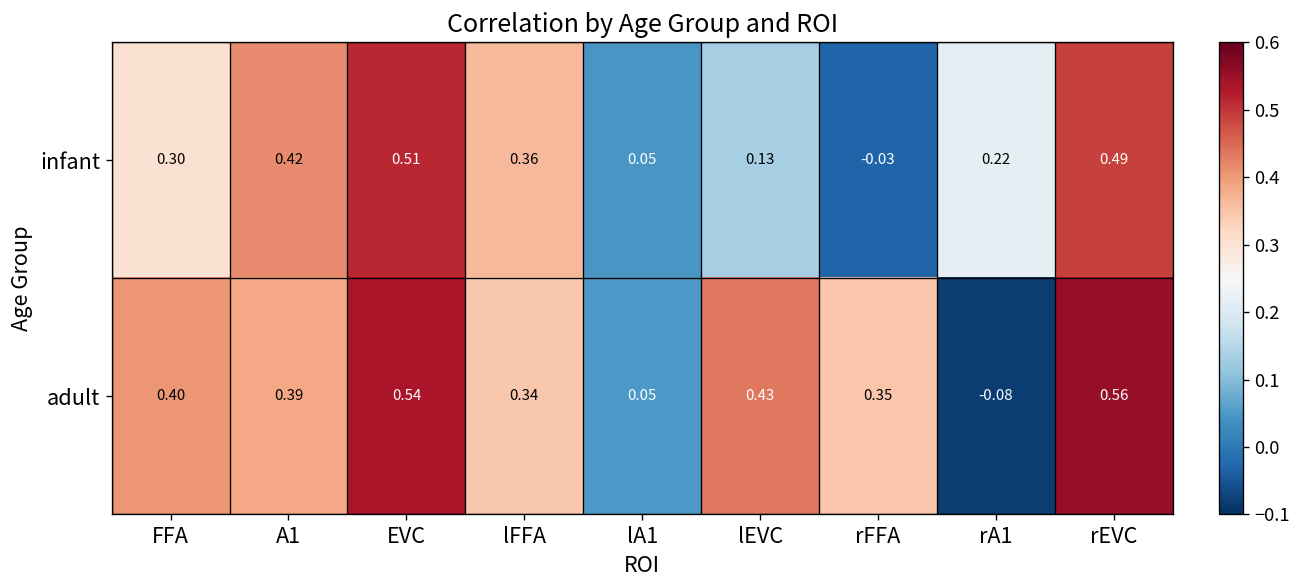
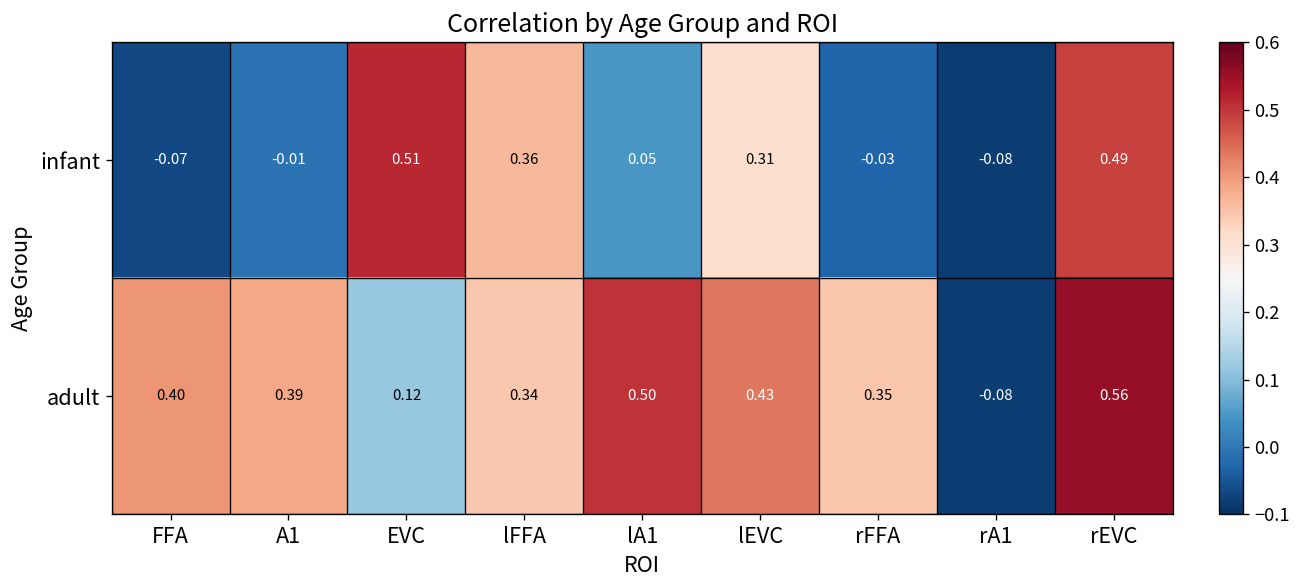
infant, FFA: 0.30 -> -0.07
infant, A1: 0.42 -> -0.01
infant, lEVC: 0.13 -> 0.31
infant, rA1: 0.22 -> -0.08
adult, EVC: 0.54 -> 0.12
adult, lA1: 0.05 -> 0.50
